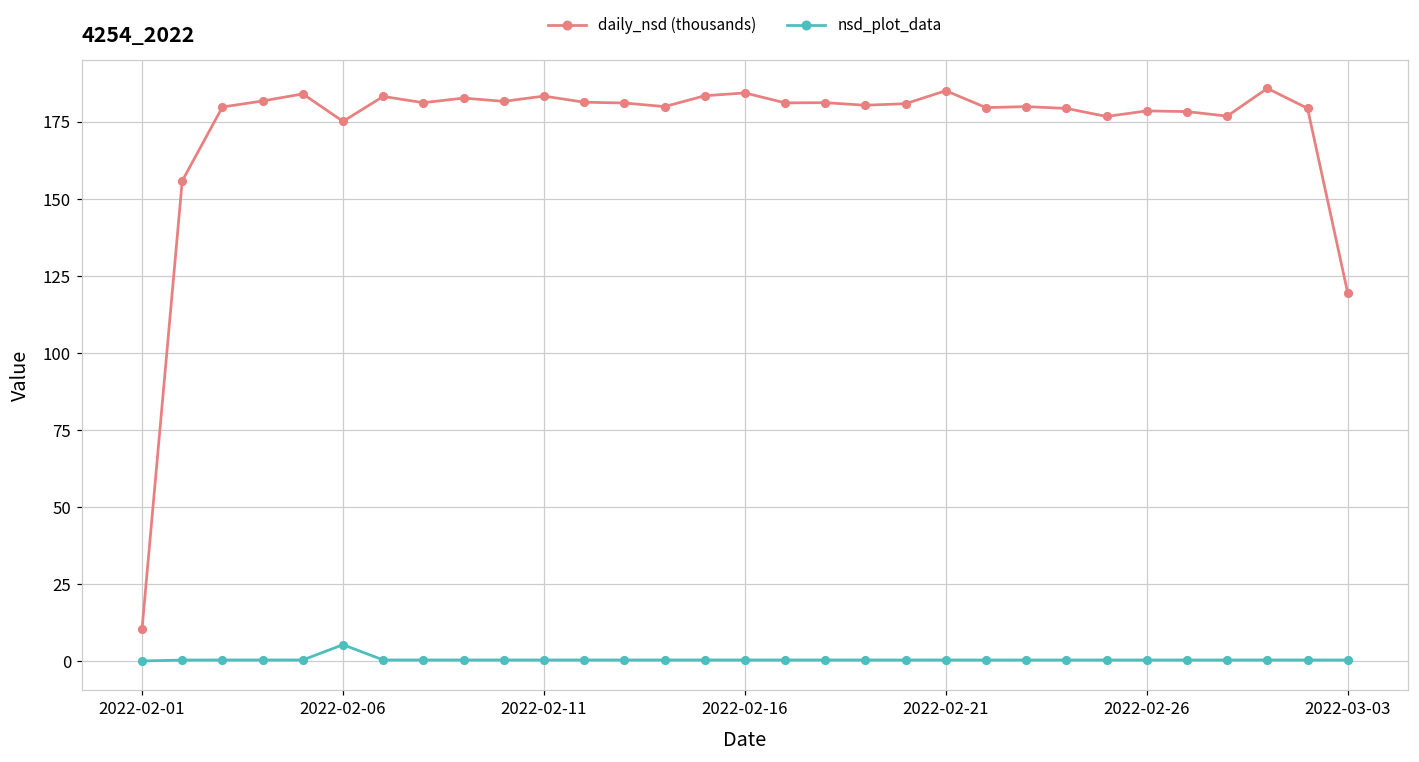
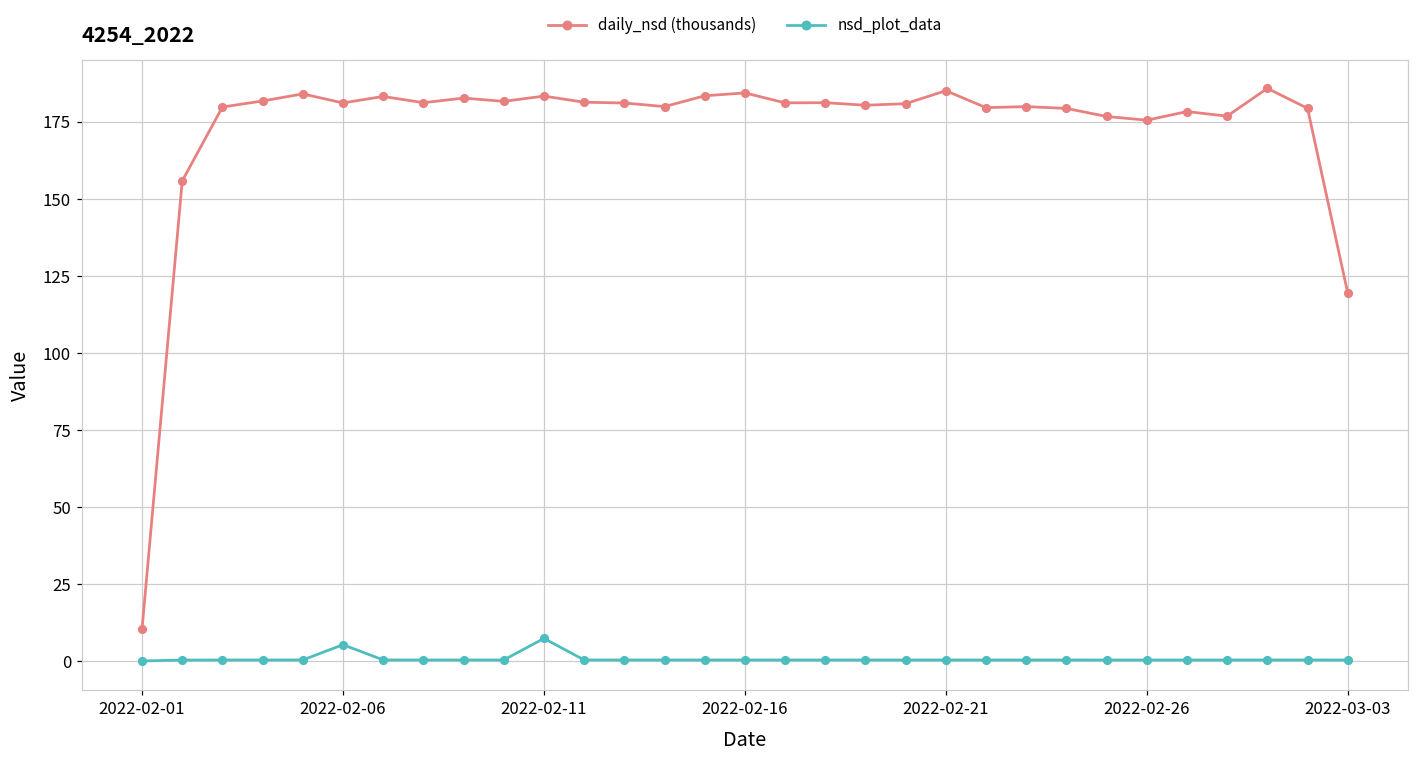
daily_nsd (thousands), 2022-02-06: 175 -> 181
nsd_plot_data, 2022-02-11: 0 -> 7
daily_nsd (thousands), 2022-02-26: 178 -> 175
